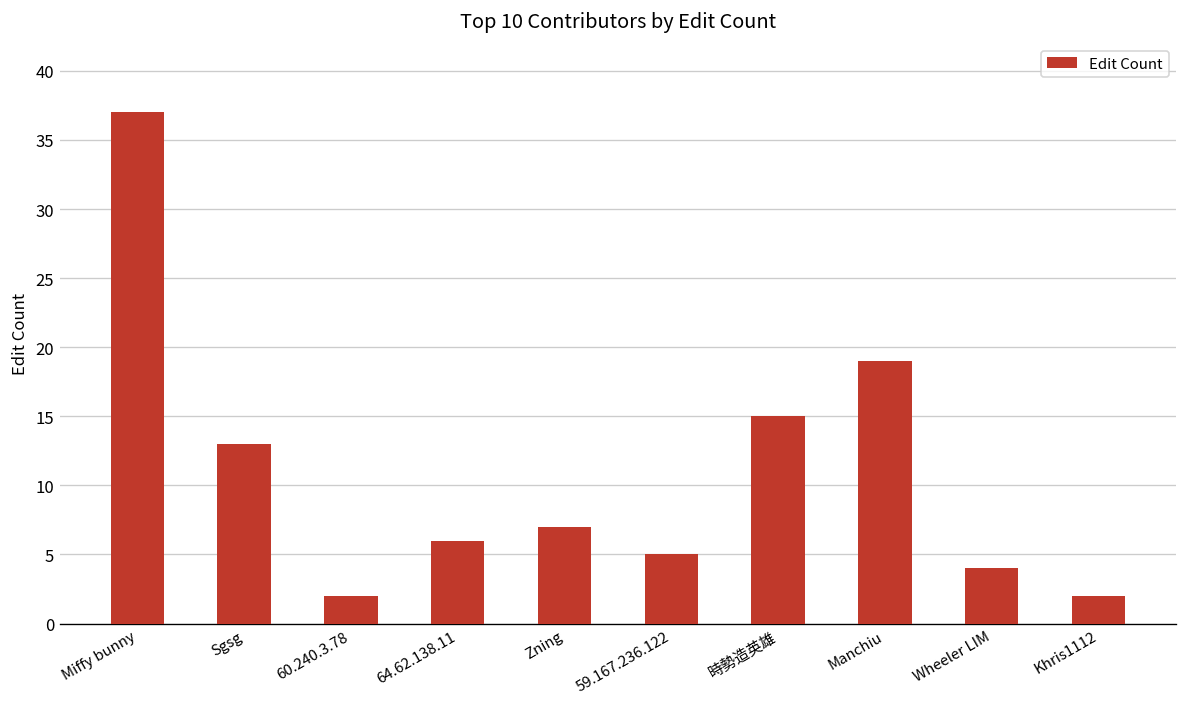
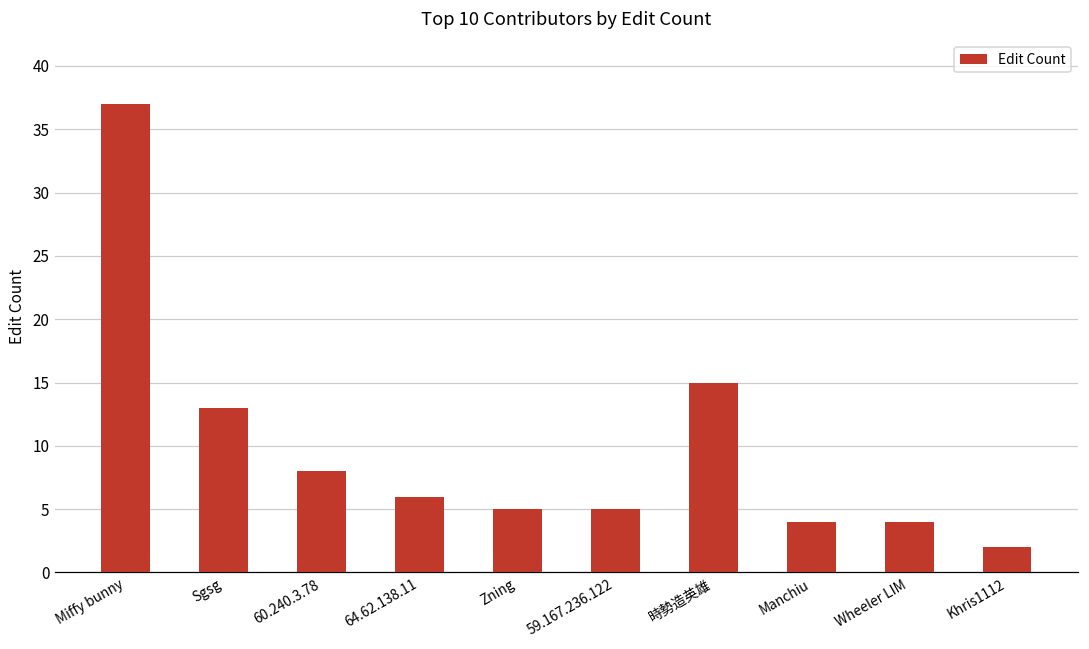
60.240.3.78: 2 -> 8
Zning: 7 -> 5
Manchiu: 19 -> 4
